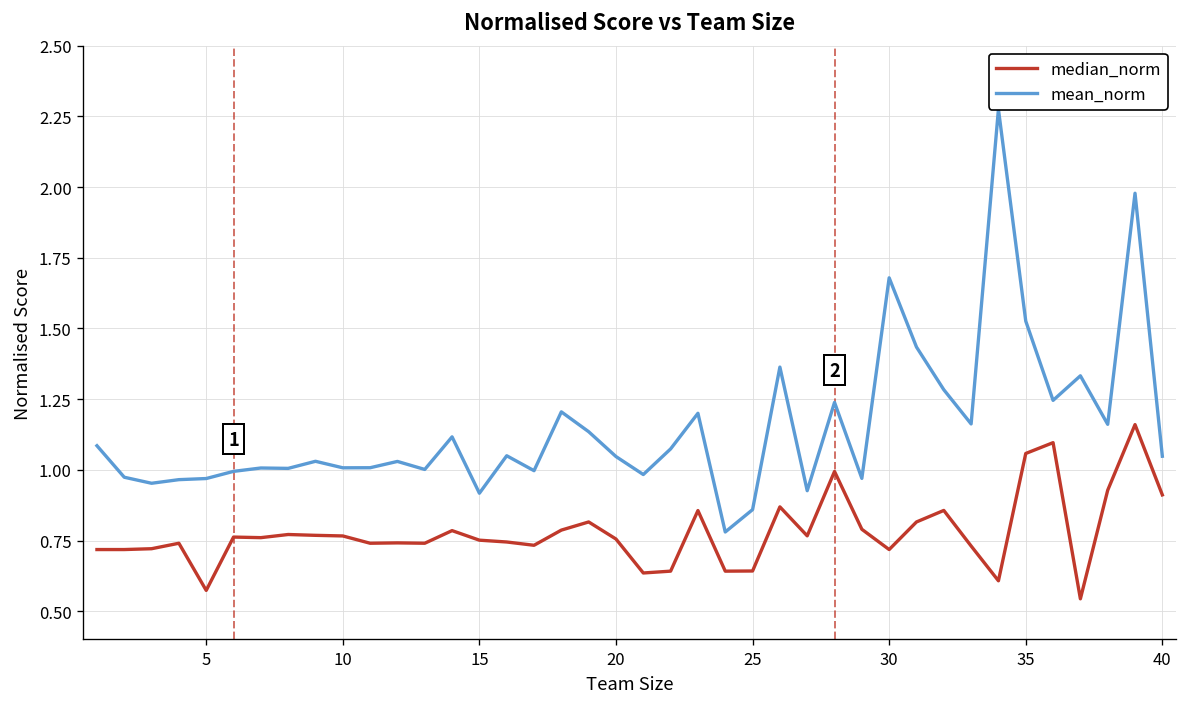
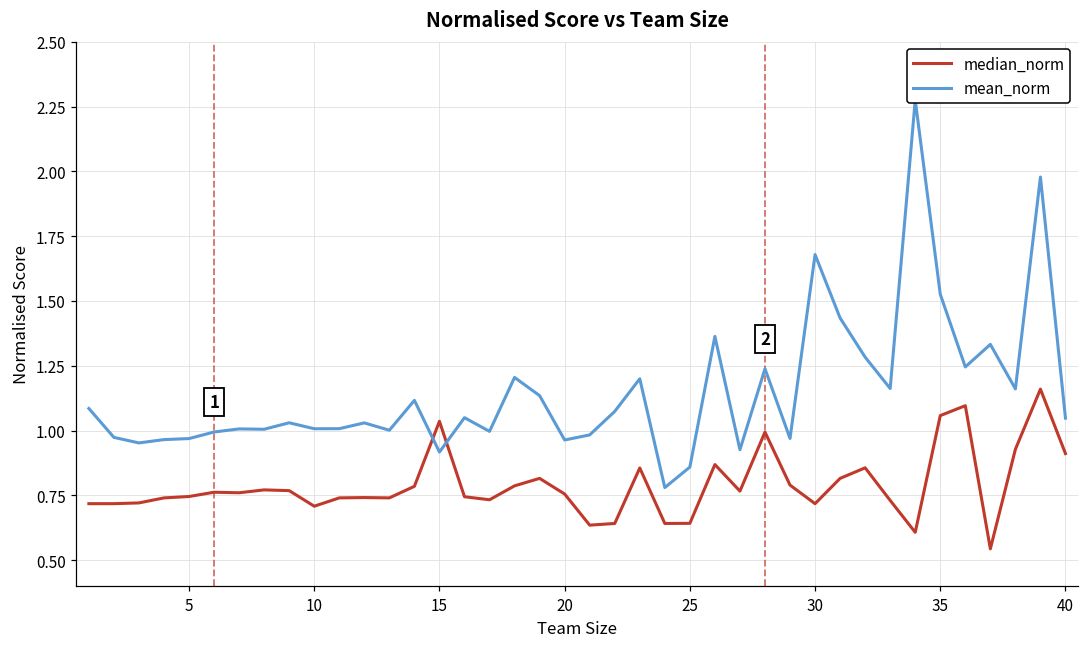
median_norm, 5: 0.57 -> 0.75
median_norm, 10: 0.77 -> 0.71
median_norm, 15: 0.75 -> 1.04
mean_norm, 20: 1.05 -> 0.96
